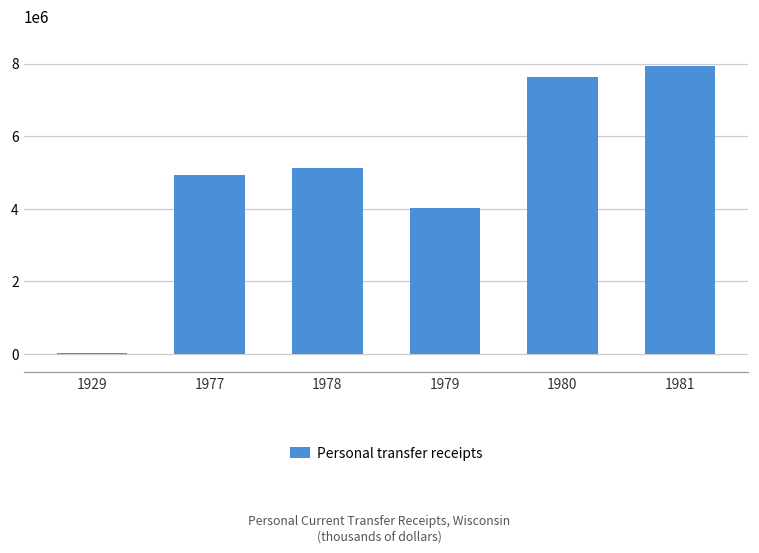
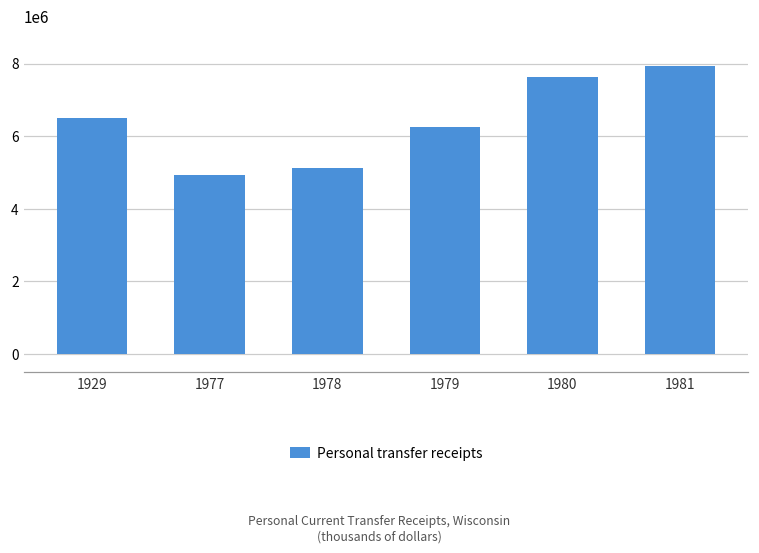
1929: 0 -> 6500000
1979: 4000000 -> 6300000
